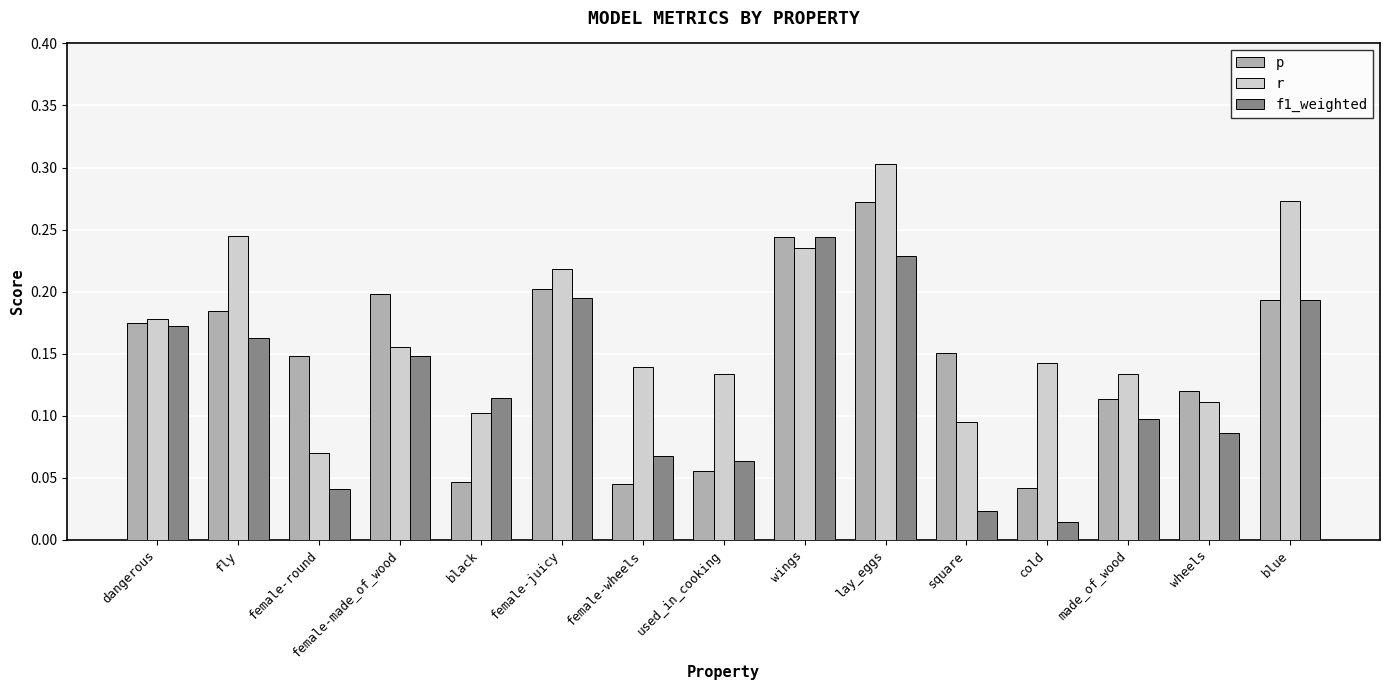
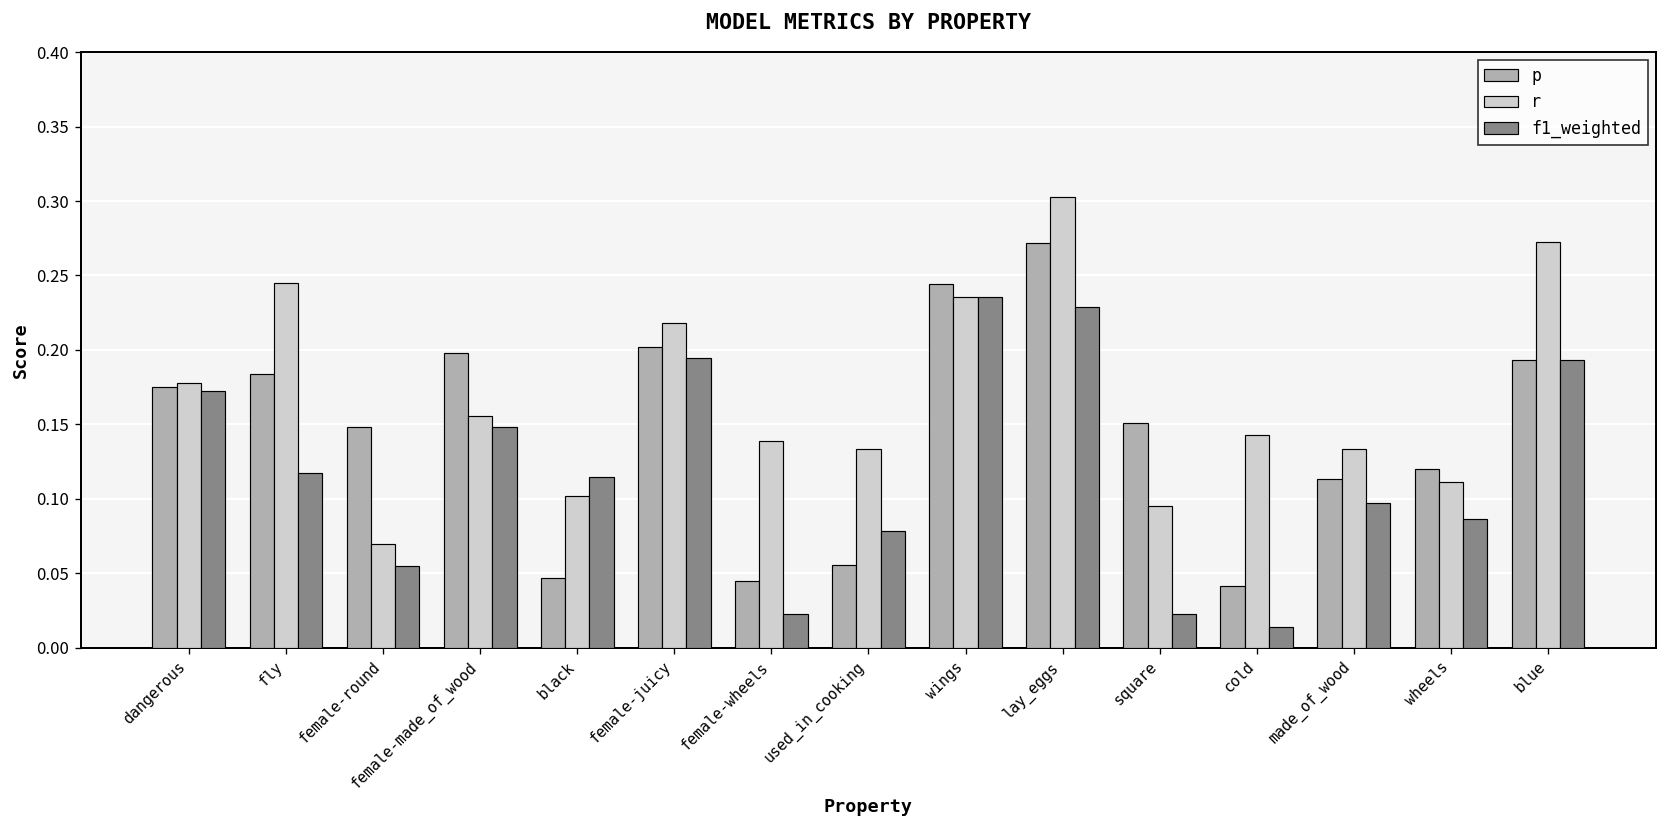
f1_weighted, fly: 0.163 -> 0.117
f1_weighted, female-round: 0.041 -> 0.055
f1_weighted, female-wheels: 0.068 -> 0.023
f1_weighted, used_in_cooking: 0.063 -> 0.078
f1_weighted, wings: 0.244 -> 0.235
